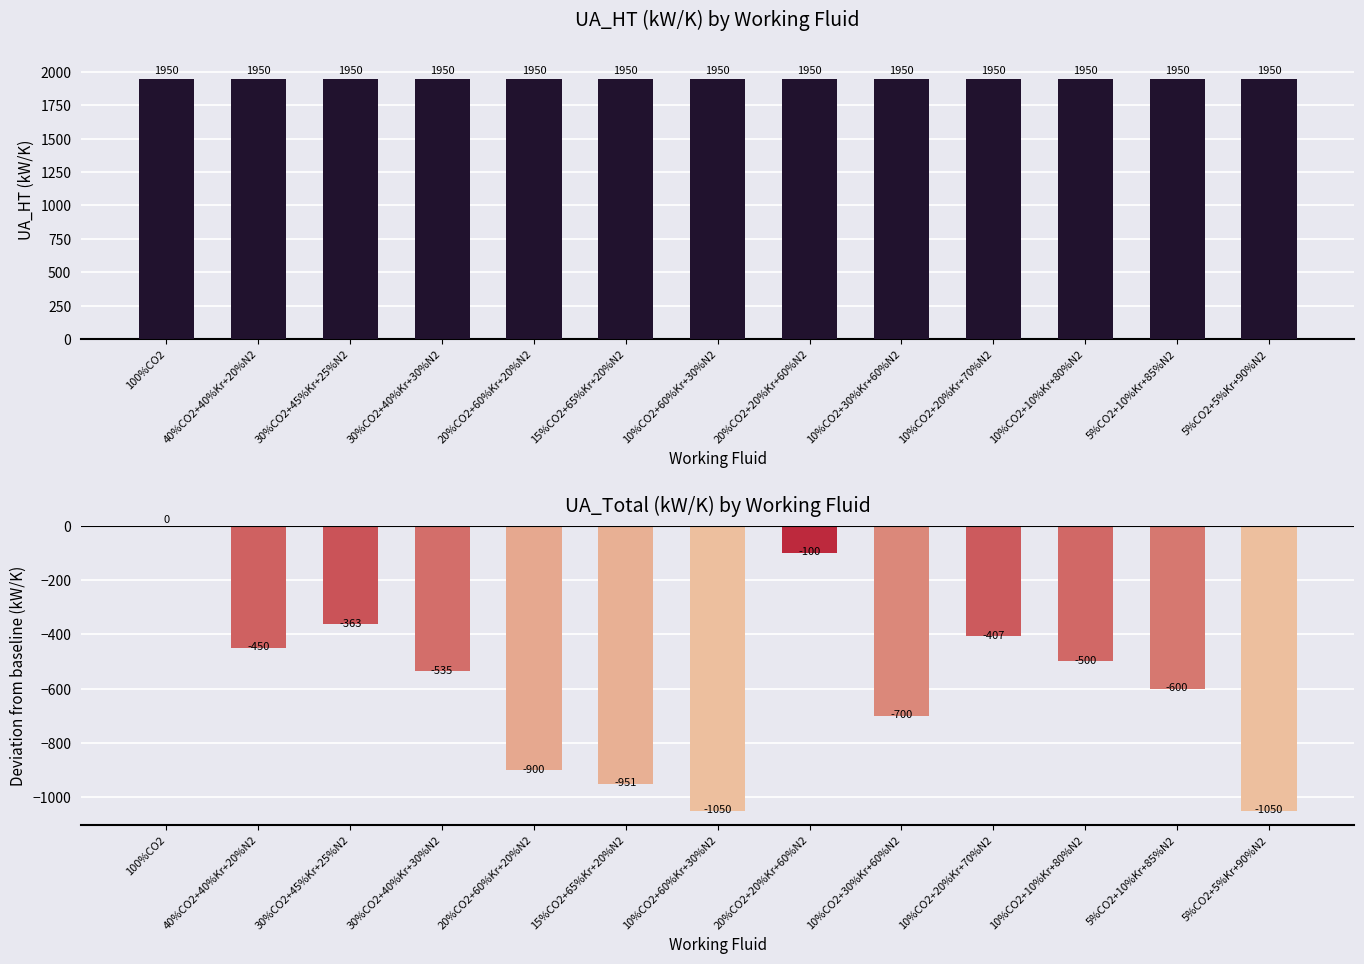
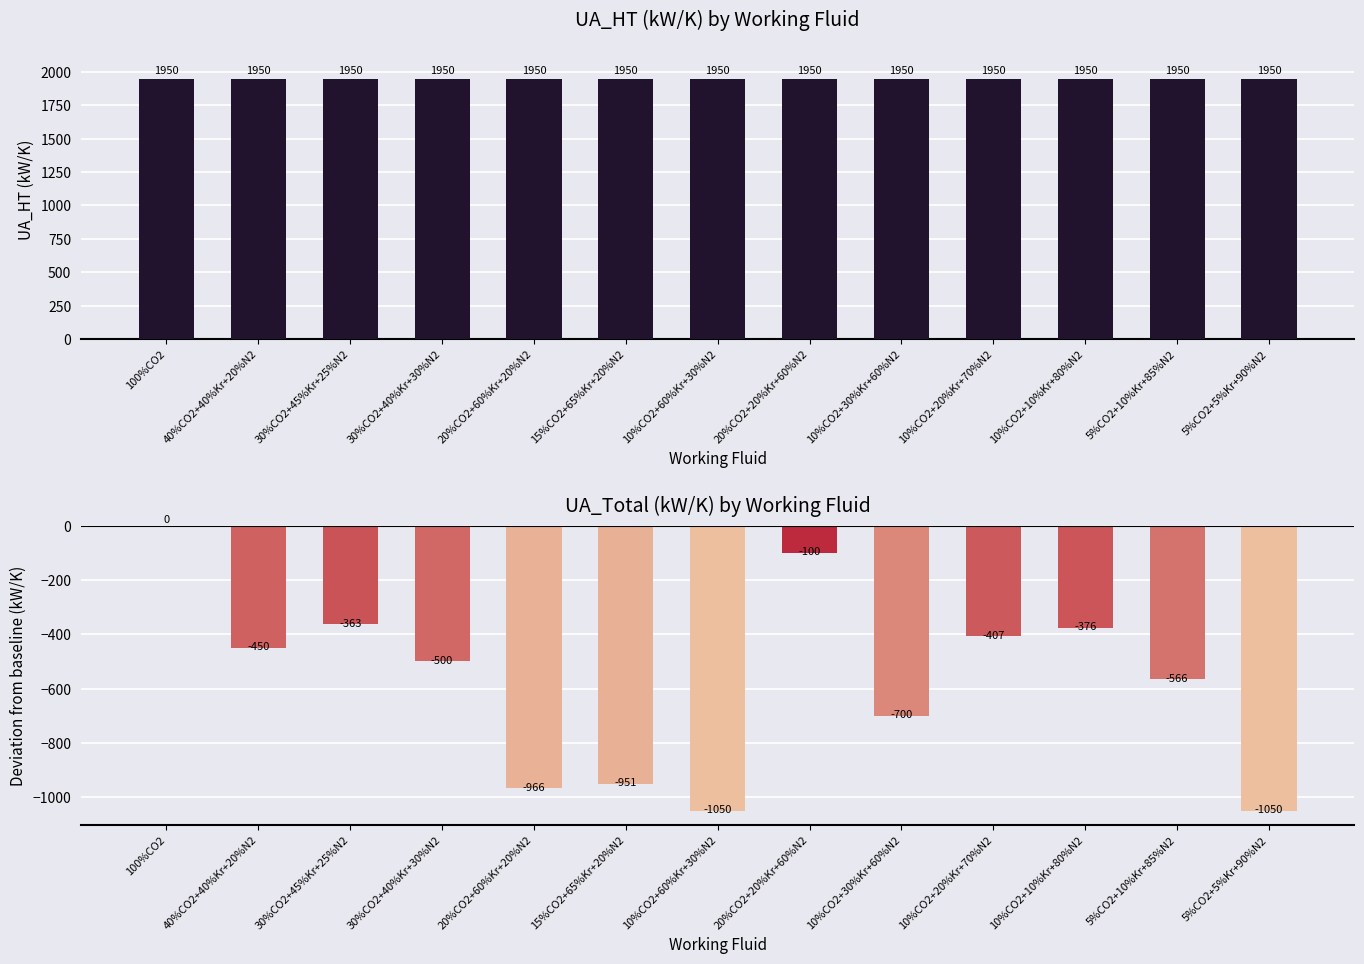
UA_Total (kW/K) by Working Fluid, 30%CO2+40%Kr+30%N2: -535 -> -500
UA_Total (kW/K) by Working Fluid, 20%CO2+60%Kr+20%N2: -900 -> -966
UA_Total (kW/K) by Working Fluid, 10%CO2+10%Kr+80%N2: -500 -> -376
UA_Total (kW/K) by Working Fluid, 5%CO2+10%Kr+85%N2: -600 -> -566
